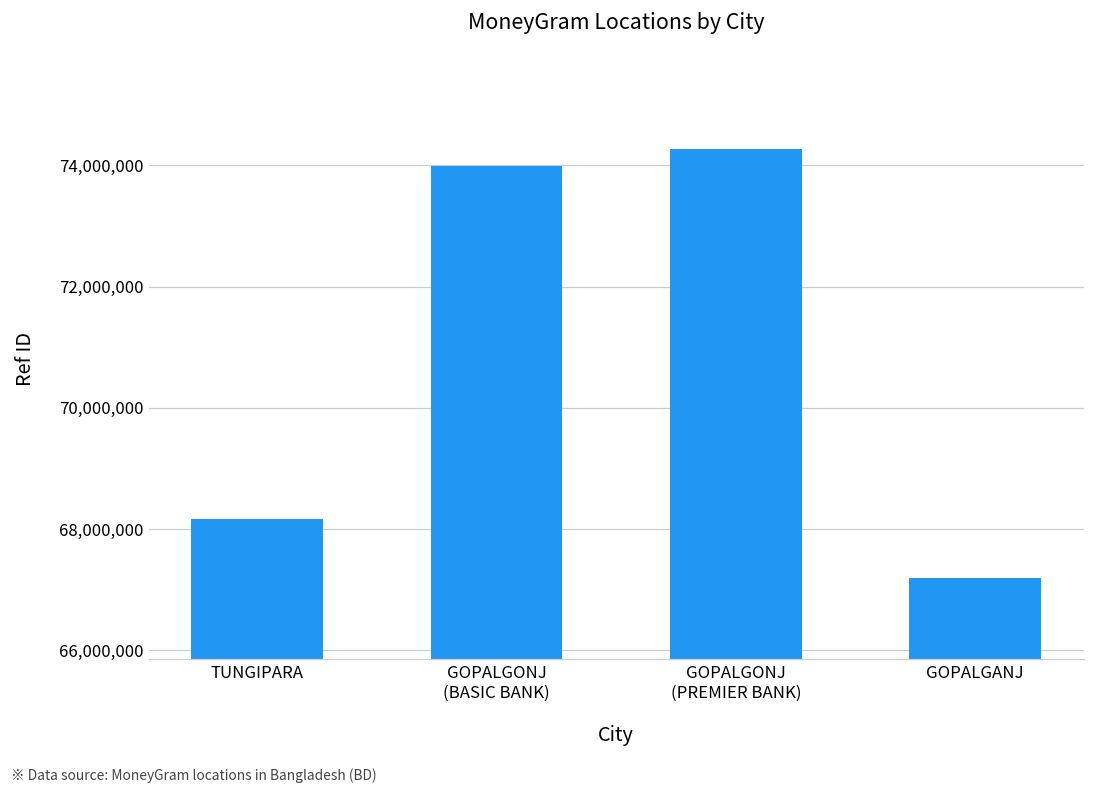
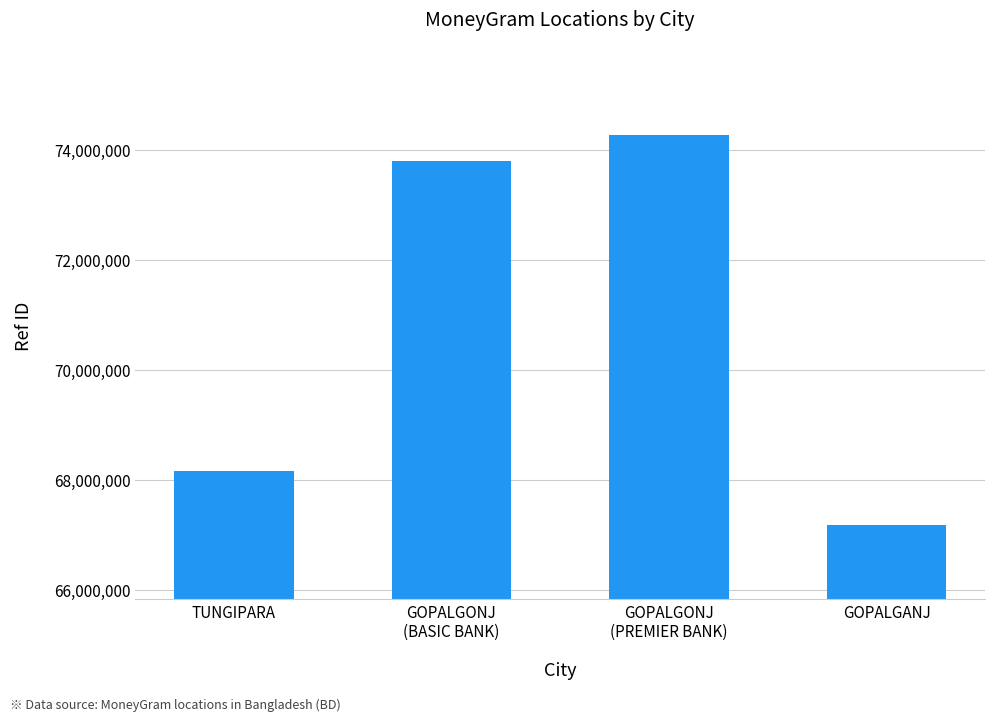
GOPALGONJ (BASIC BANK): 74,000,000 -> 73,800,000
